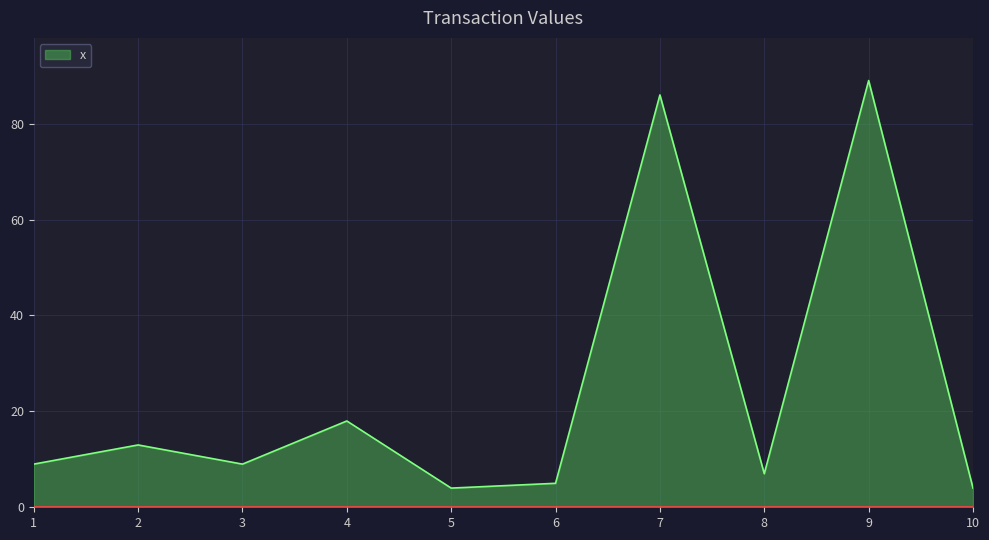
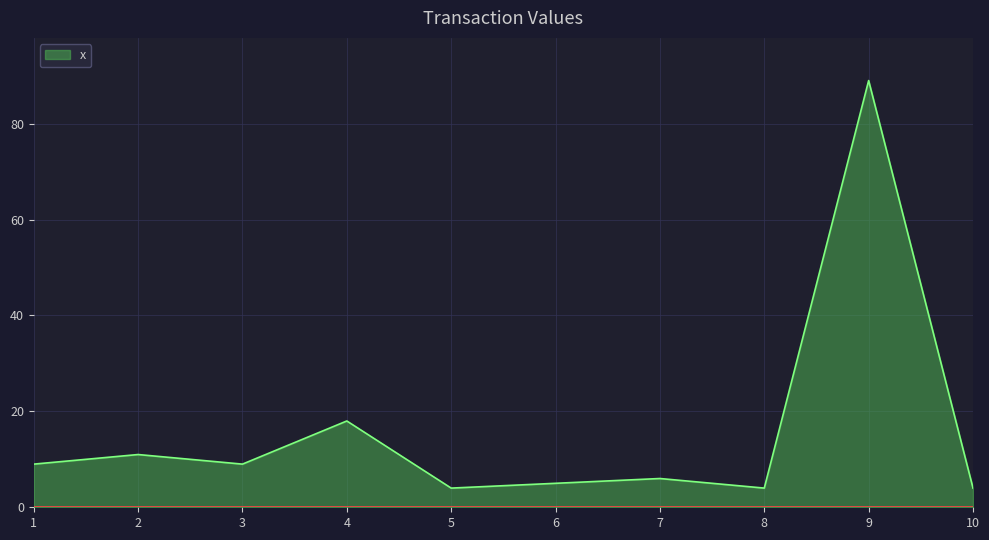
2: 13 -> 11
7: 86 -> 6
8: 7 -> 4
